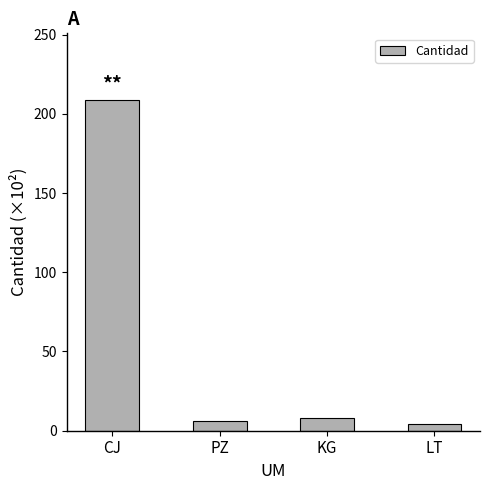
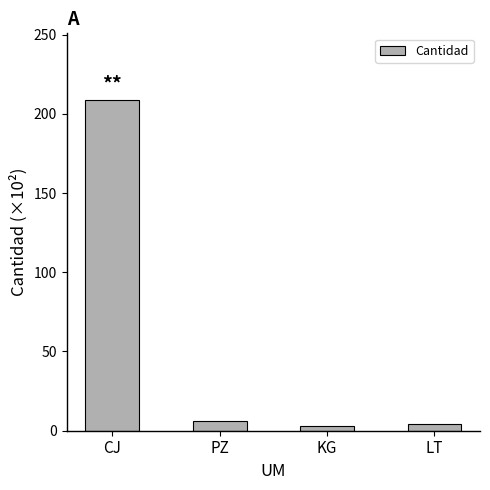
KG: 8 -> 3
